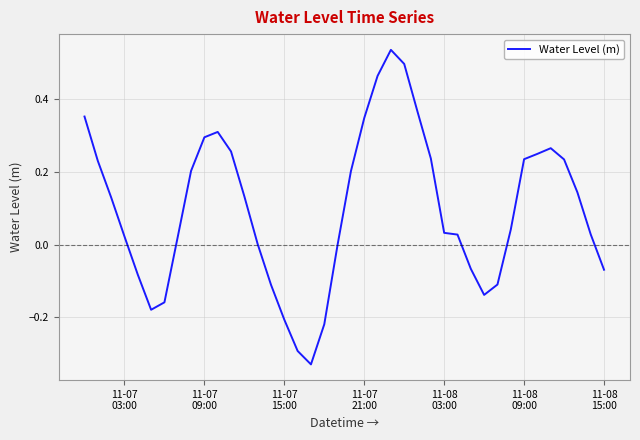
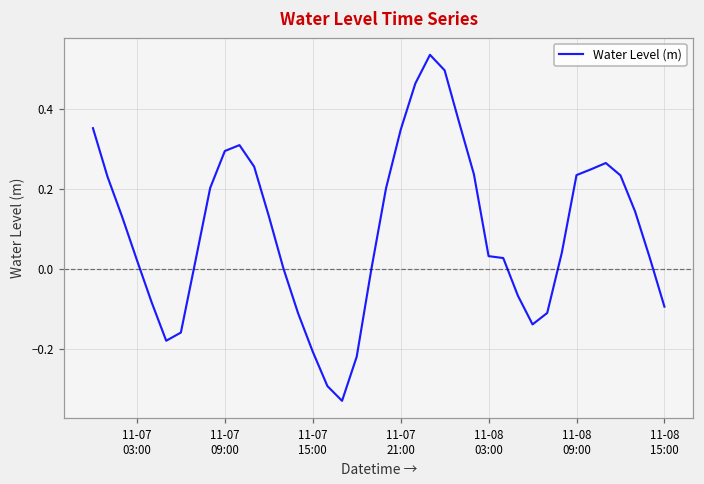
11-08 15:00: -0.07 -> -0.09
